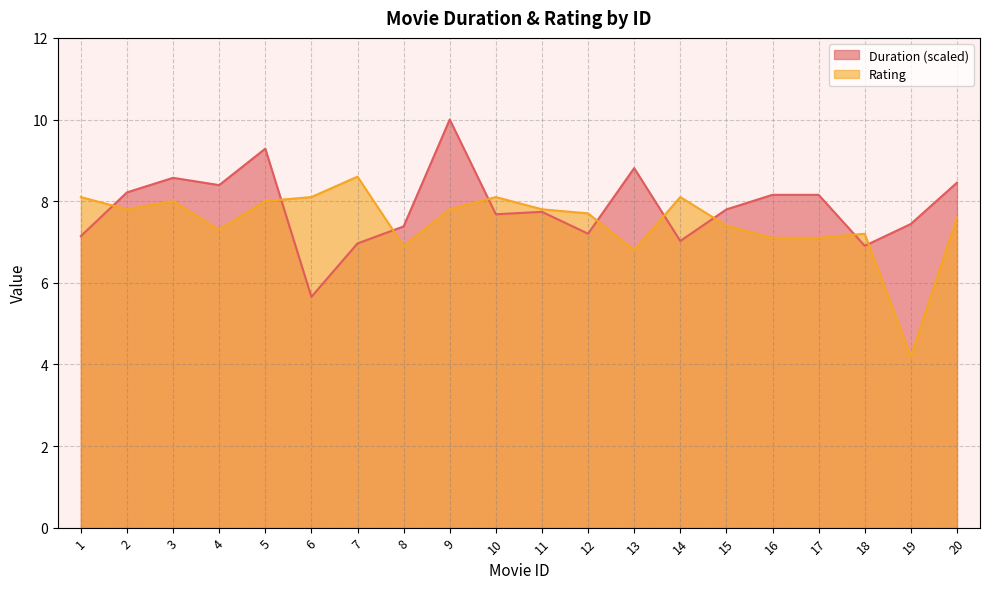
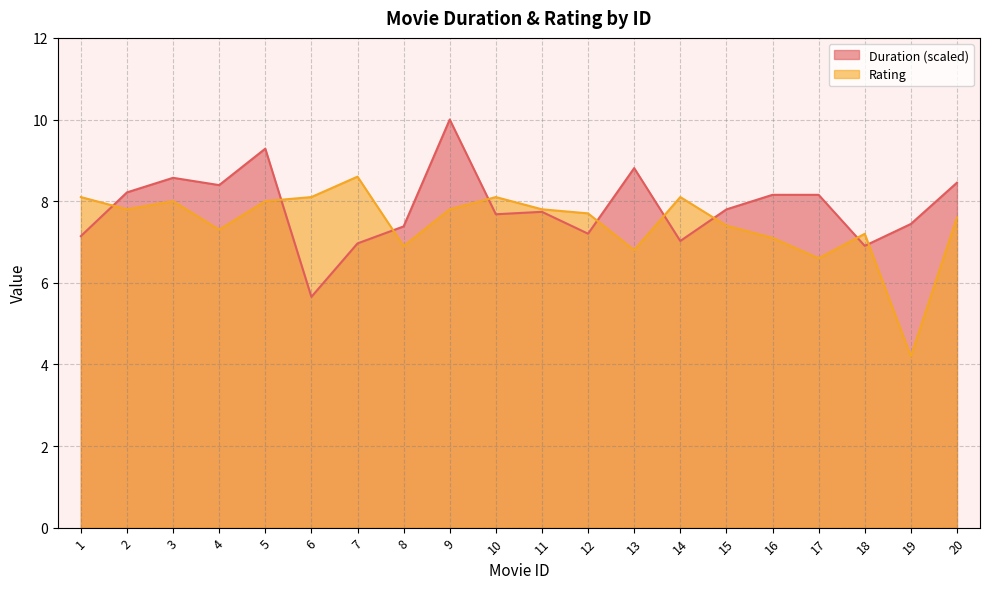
Rating, 17: 7.1 -> 6.6
